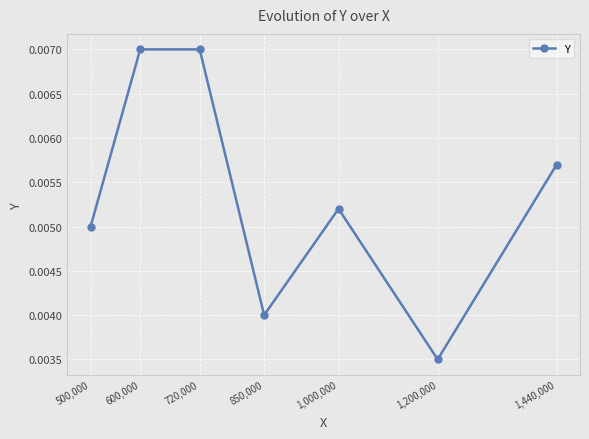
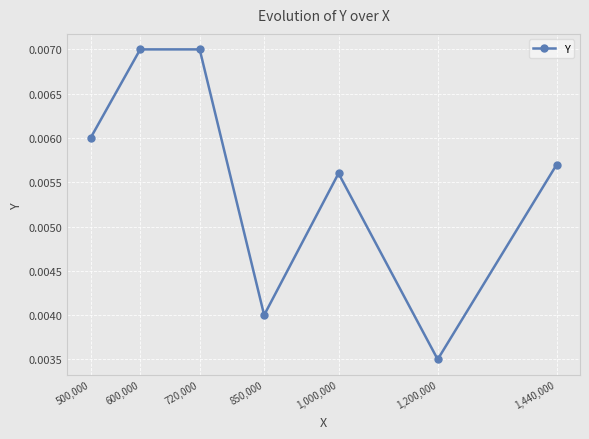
500,000: 0.005 -> 0.006
1,000,000: 0.0052 -> 0.0056
